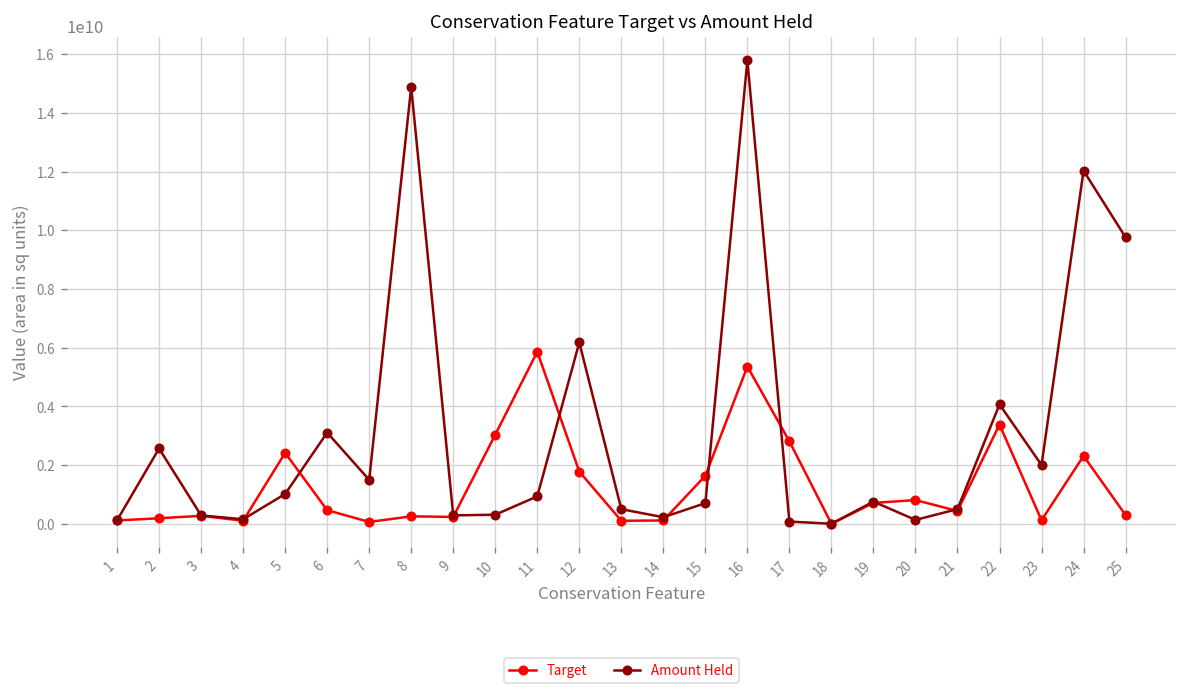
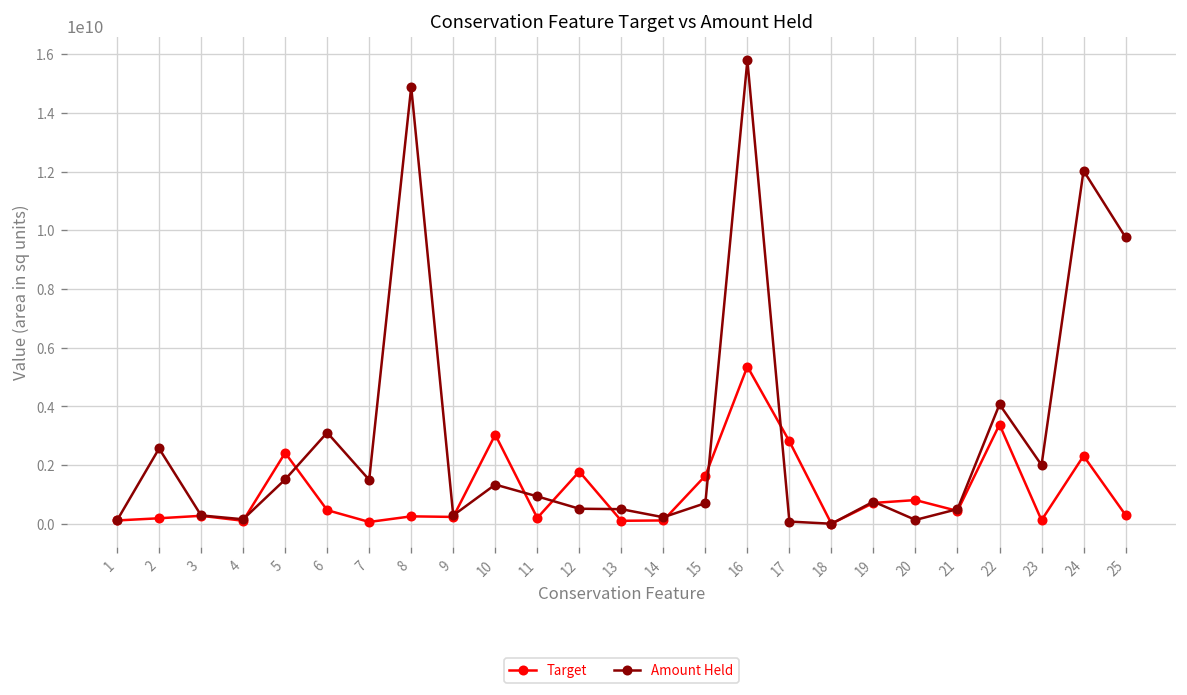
Amount Held, 5: 1000000000 -> 1500000000
Amount Held, 10: 300000000 -> 1300000000
Target, 11: 5900000000 -> 200000000
Amount Held, 12: 6200000000 -> 500000000
